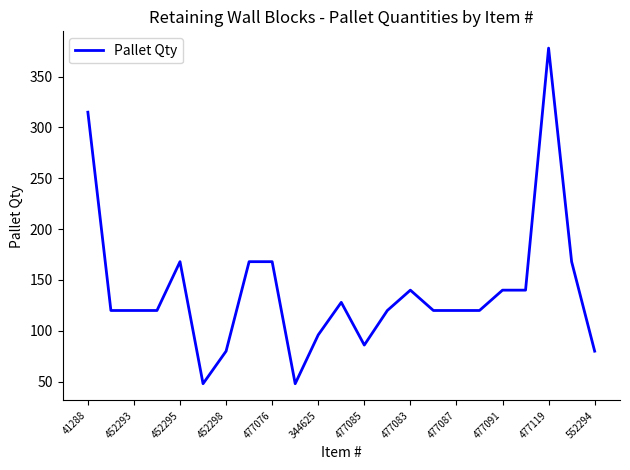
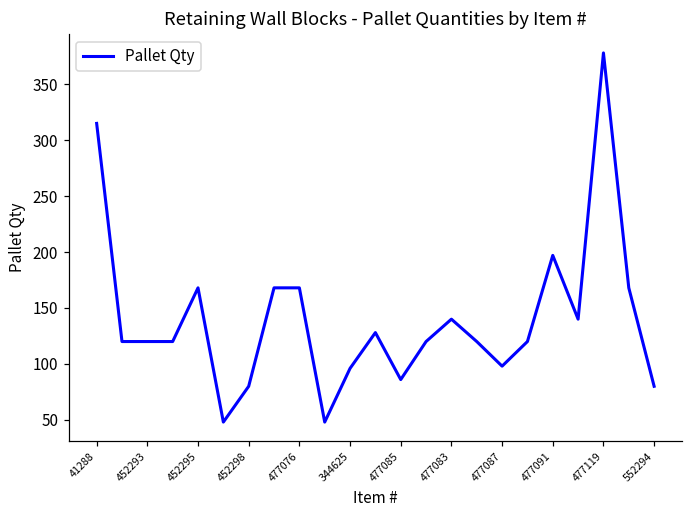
477087: 120 -> 98
477091: 140 -> 197
